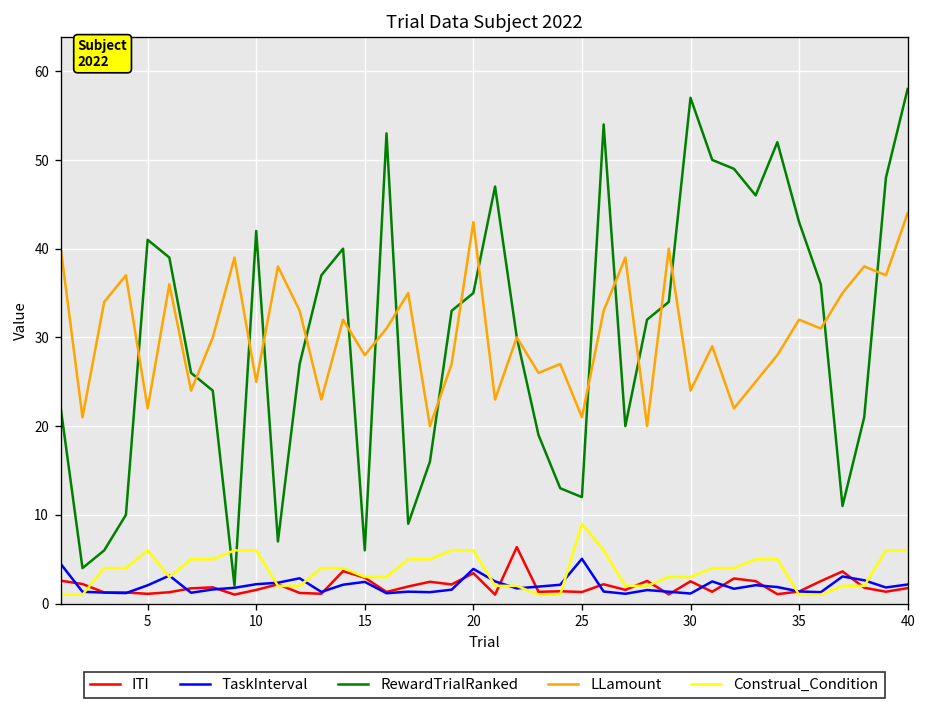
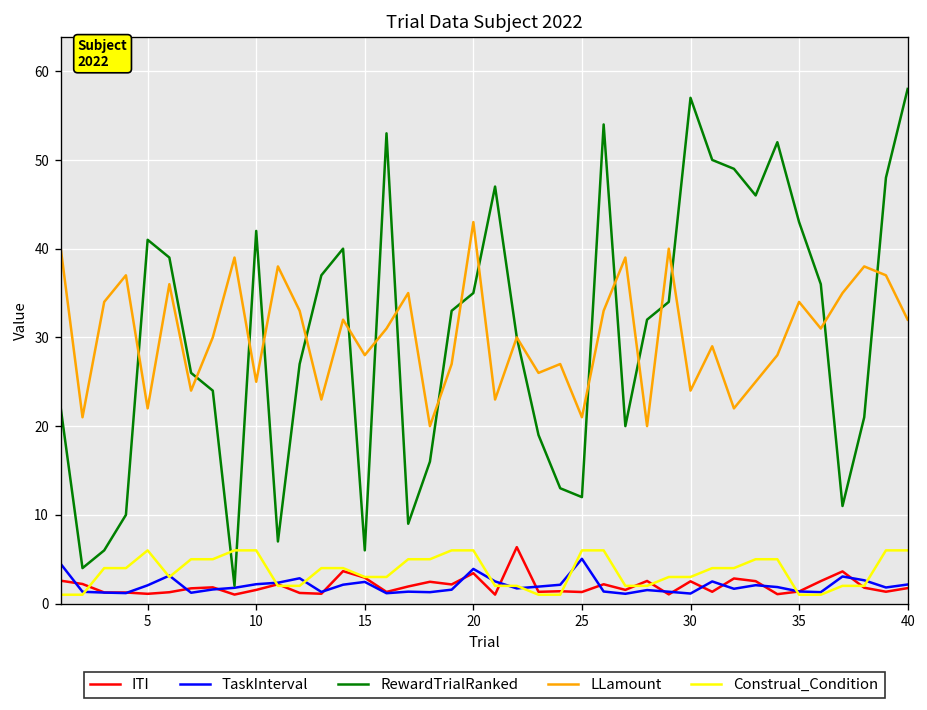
Construal_Condition, 25: 9 -> 6
LLamount, 35: 32 -> 34
LLamount, 40: 44 -> 32
